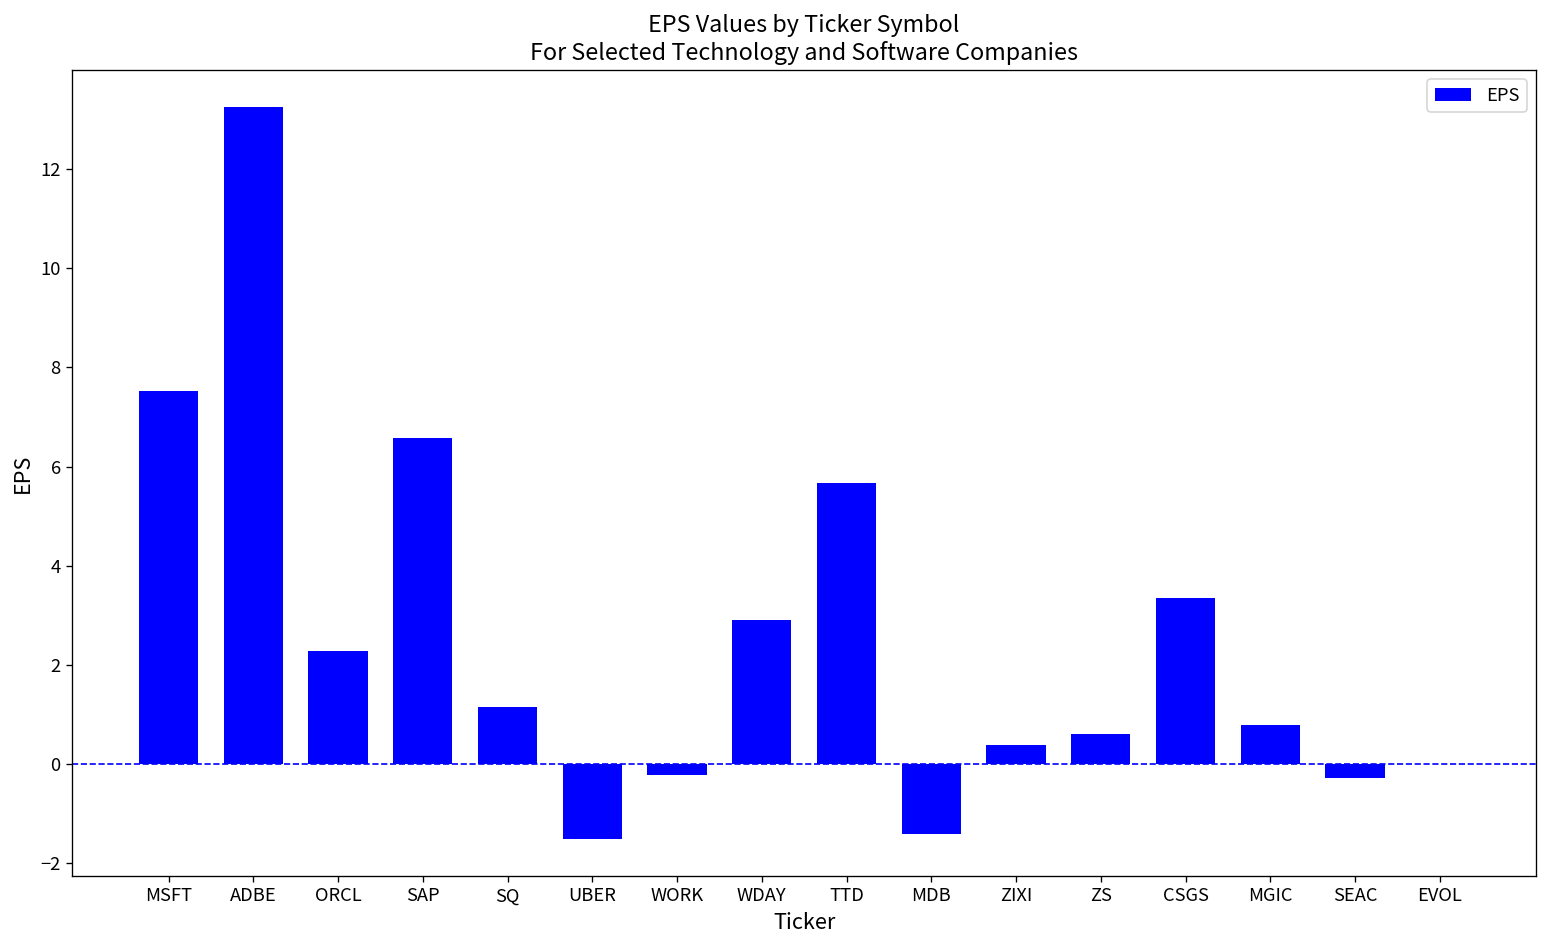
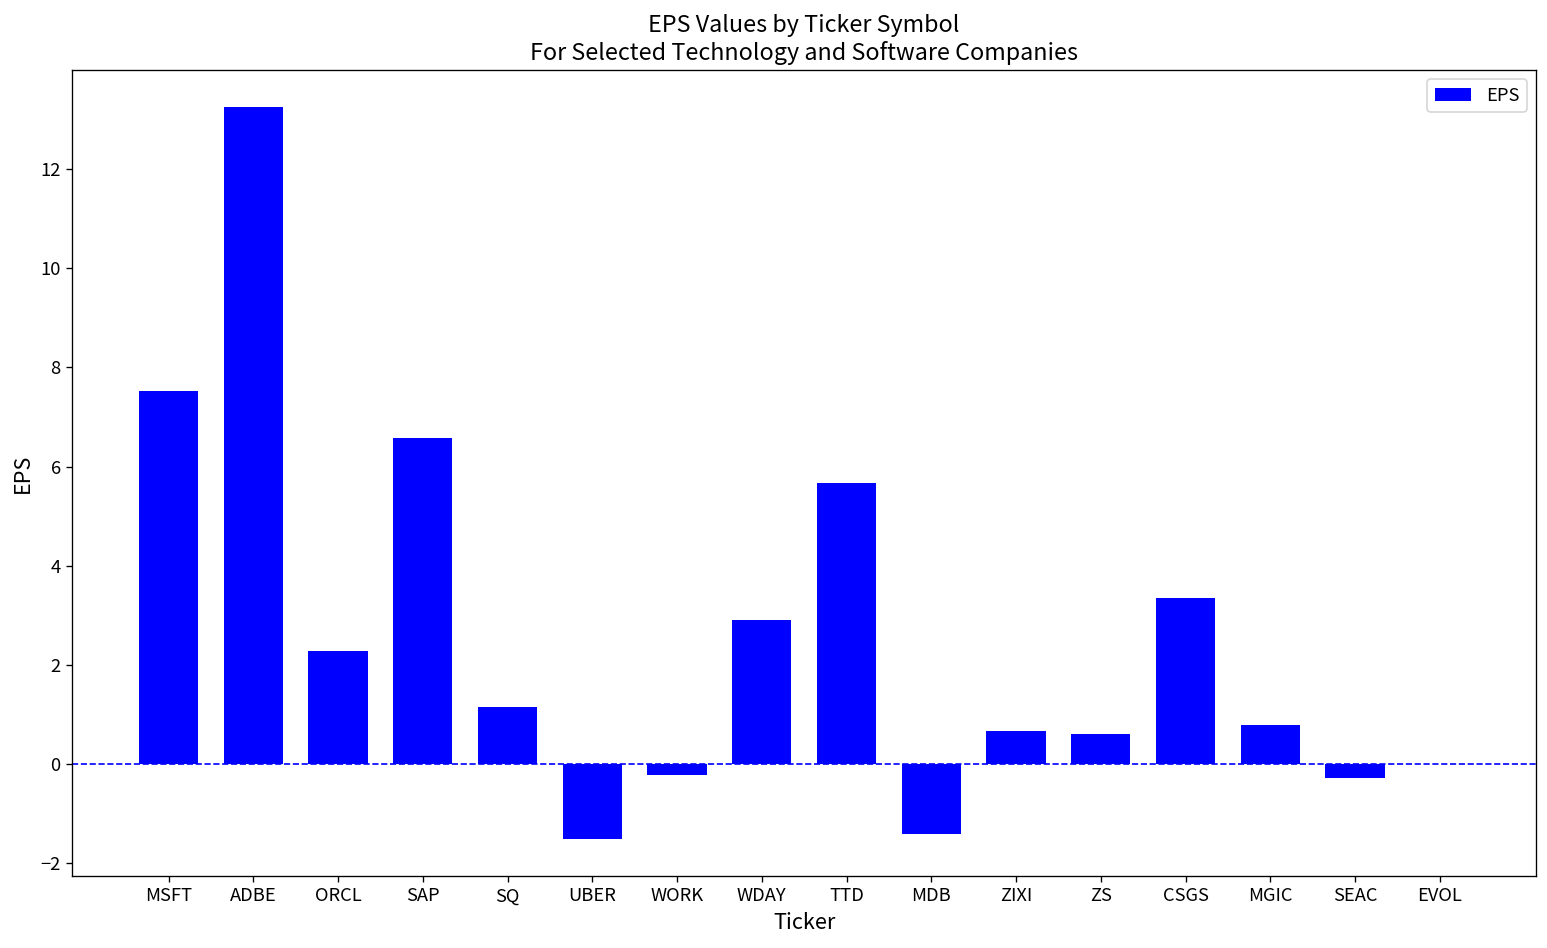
ZIXI: 0.4 -> 0.7
